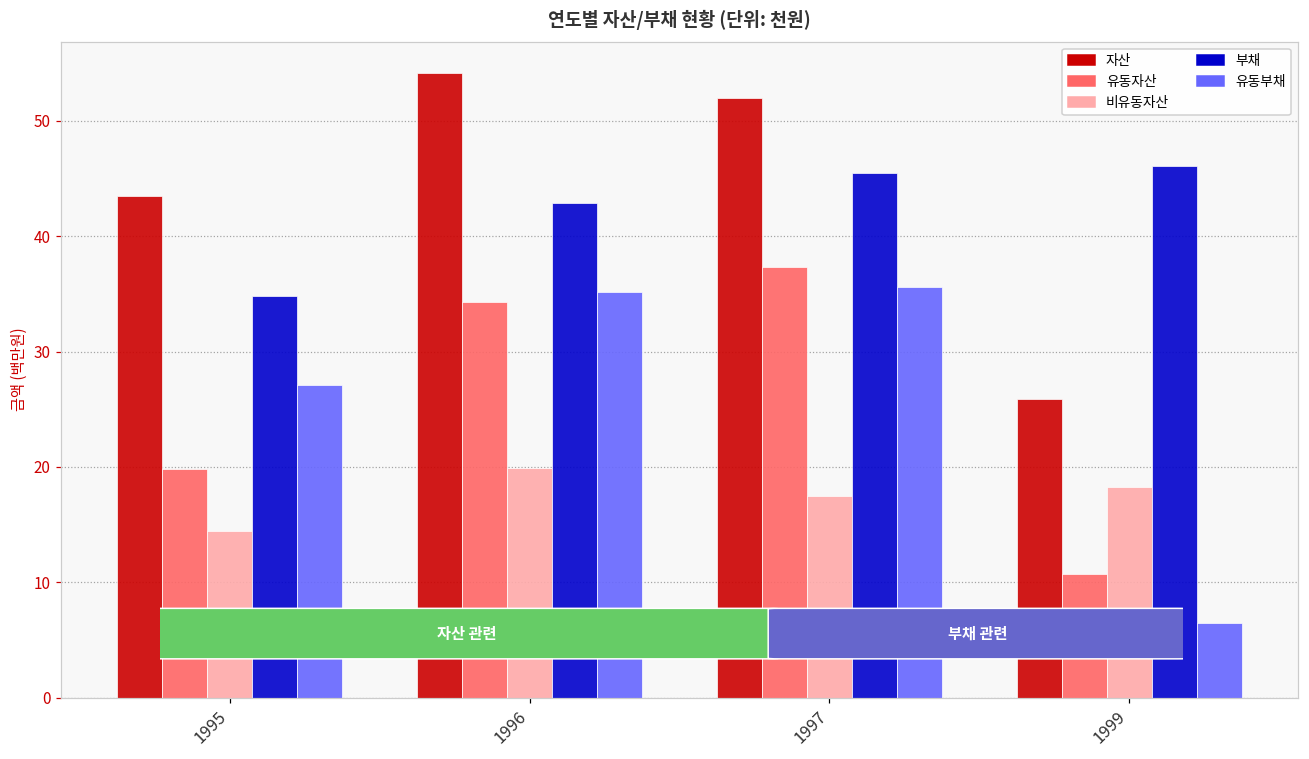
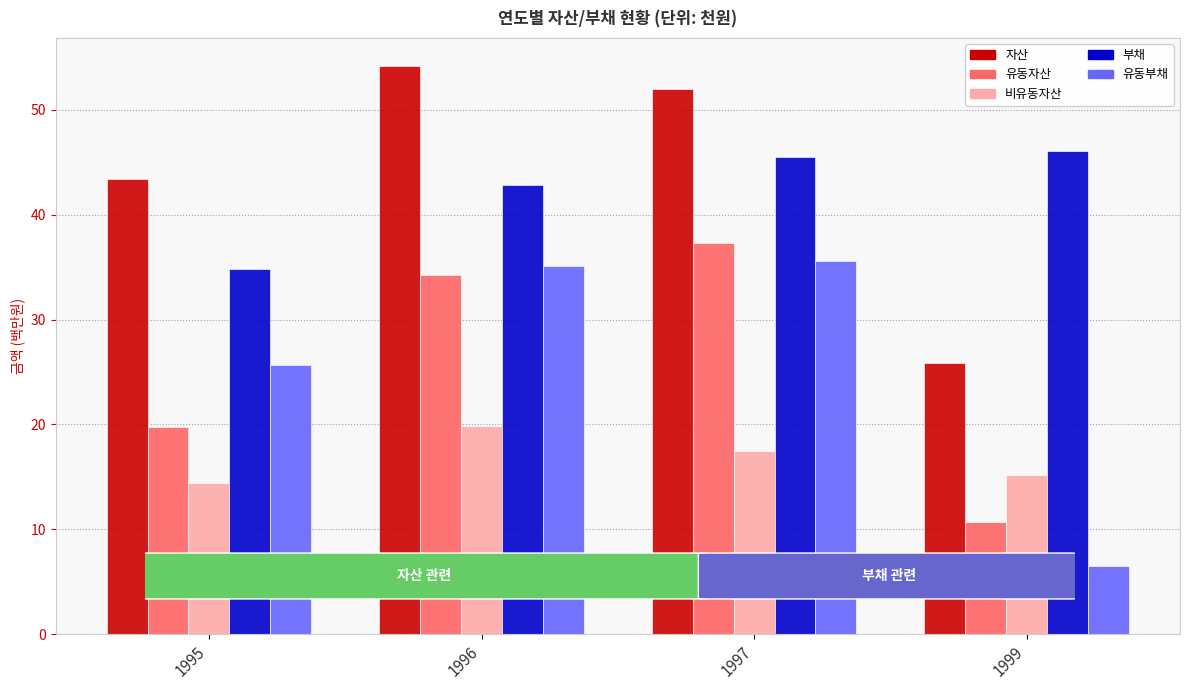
유동부채, 1995: 27.1 -> 25.7
비유동자산, 1999: 18.3 -> 15.2
